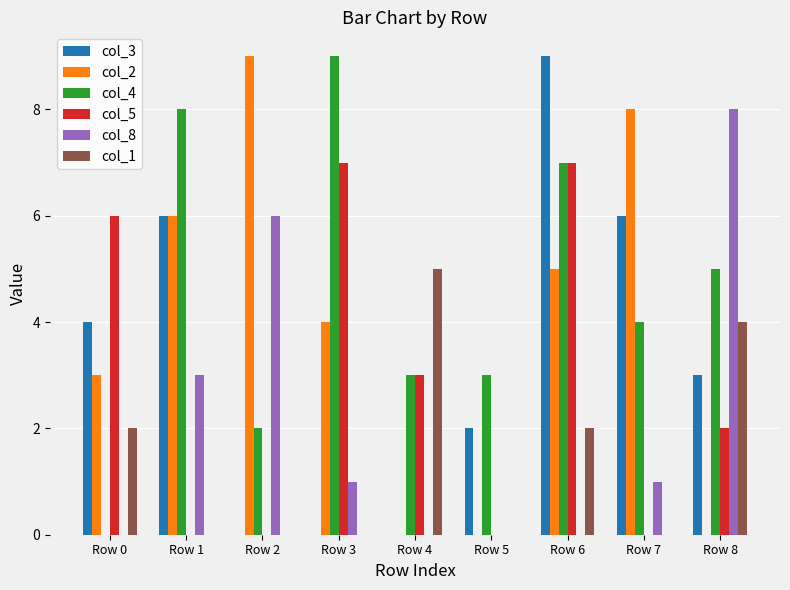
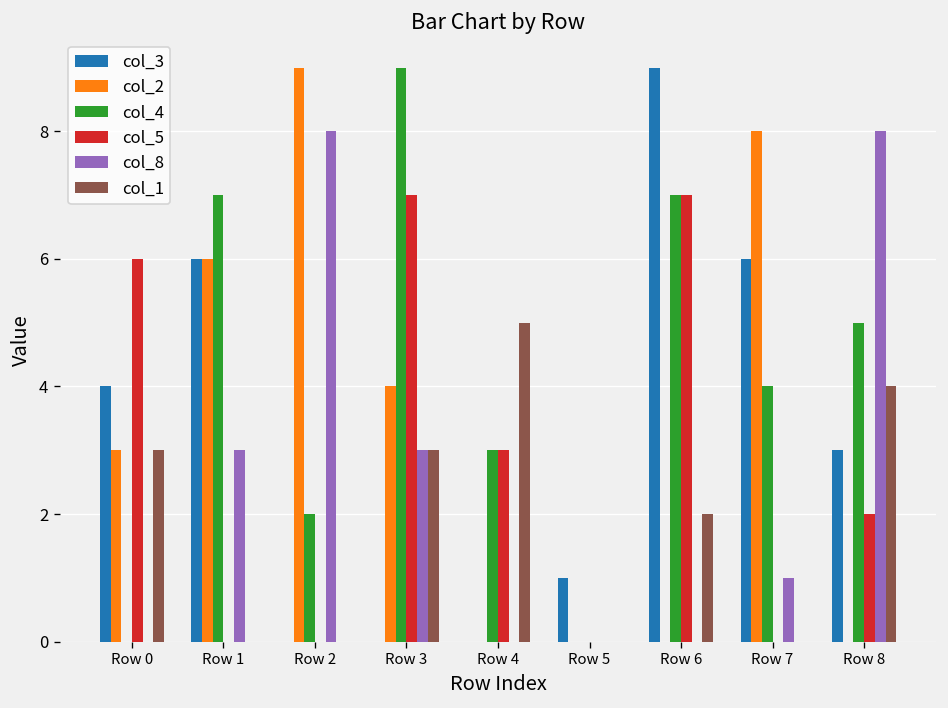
col_1, Row 0: 2 -> 3
col_4, Row 1: 8 -> 7
col_8, Row 2: 6 -> 8
col_8, Row 3: 1 -> 3
col_1, Row 3: 0 -> 3
col_3, Row 5: 2 -> 1
col_4, Row 5: 3 -> 0
col_2, Row 6: 5 -> 0
